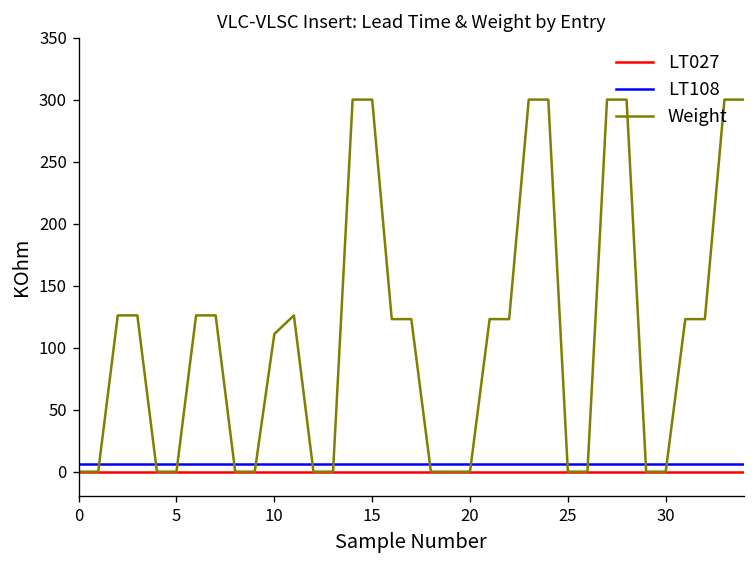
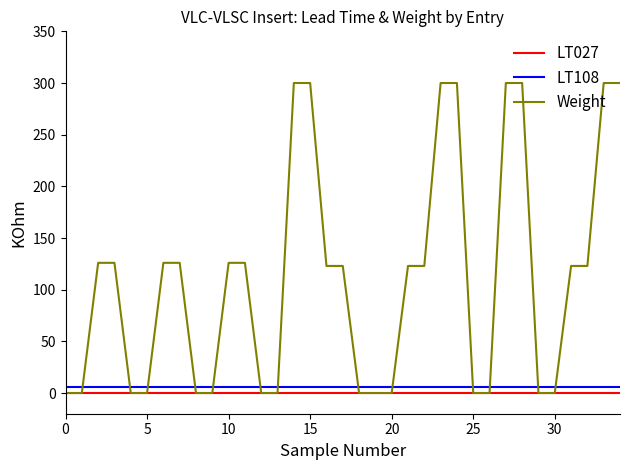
Weight, 10: 111 -> 126
